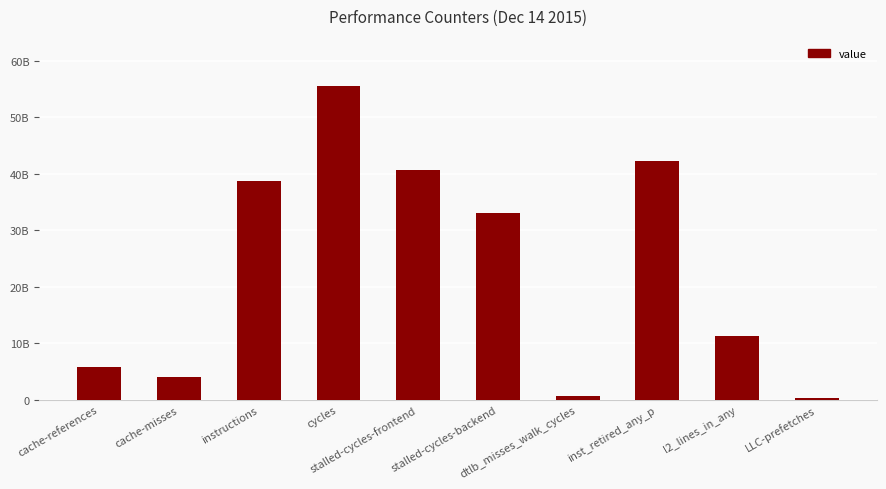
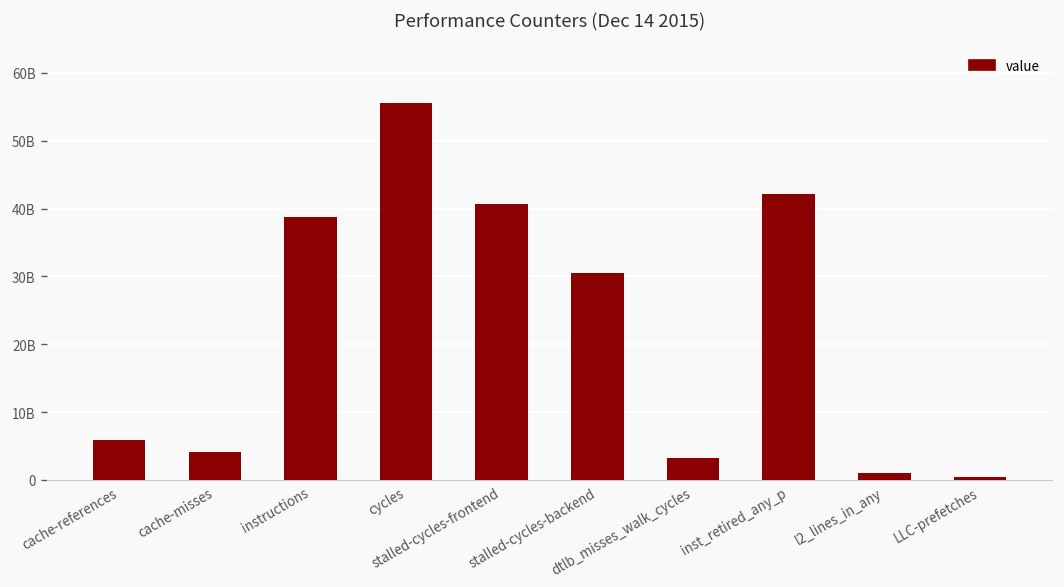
stalled-cycles-backend: 33000000000 -> 30000000000
dtlb_misses_walk_cycles: 1000000000 -> 3000000000
l2_lines_in_any: 11000000000 -> 1000000000
